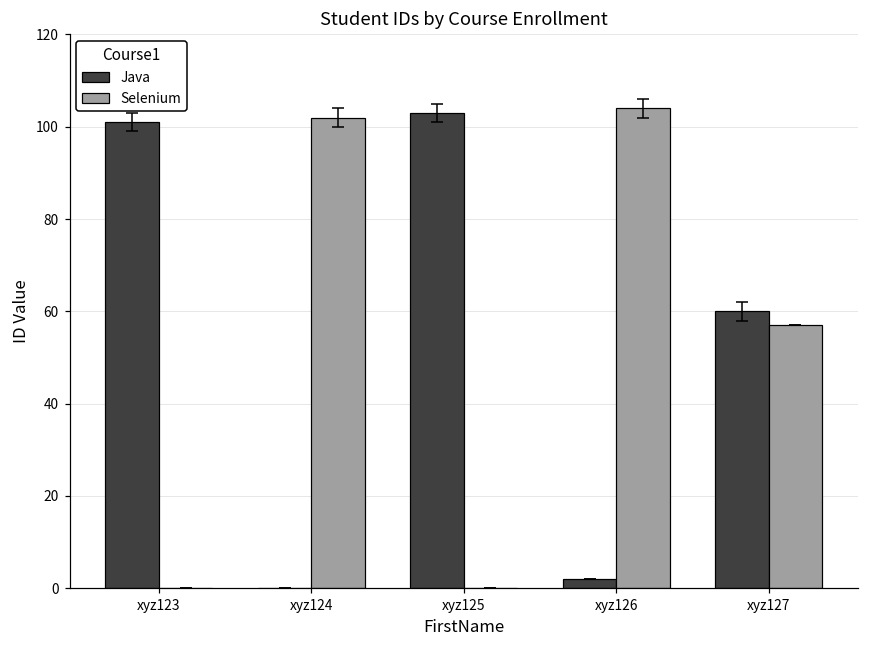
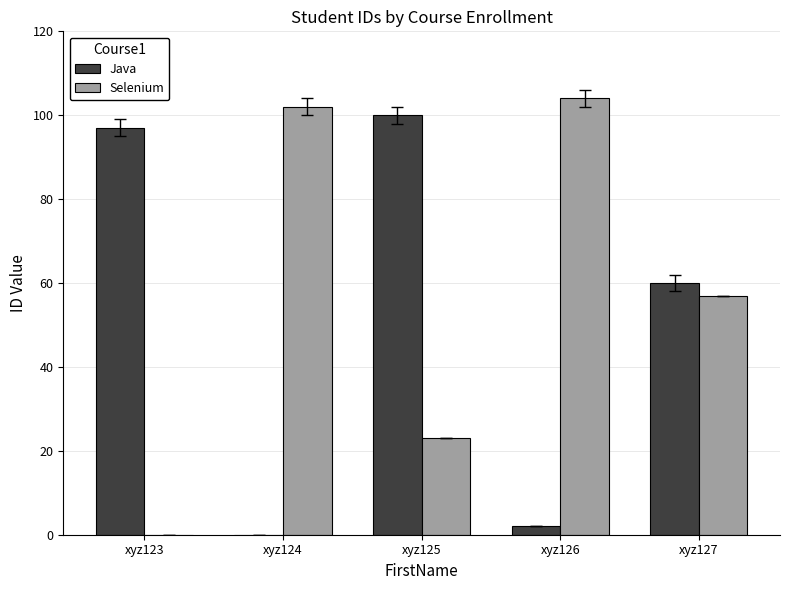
Java, xyz123: 101 -> 97
Java, xyz125: 103 -> 100
Selenium, xyz125: 0 -> 23
